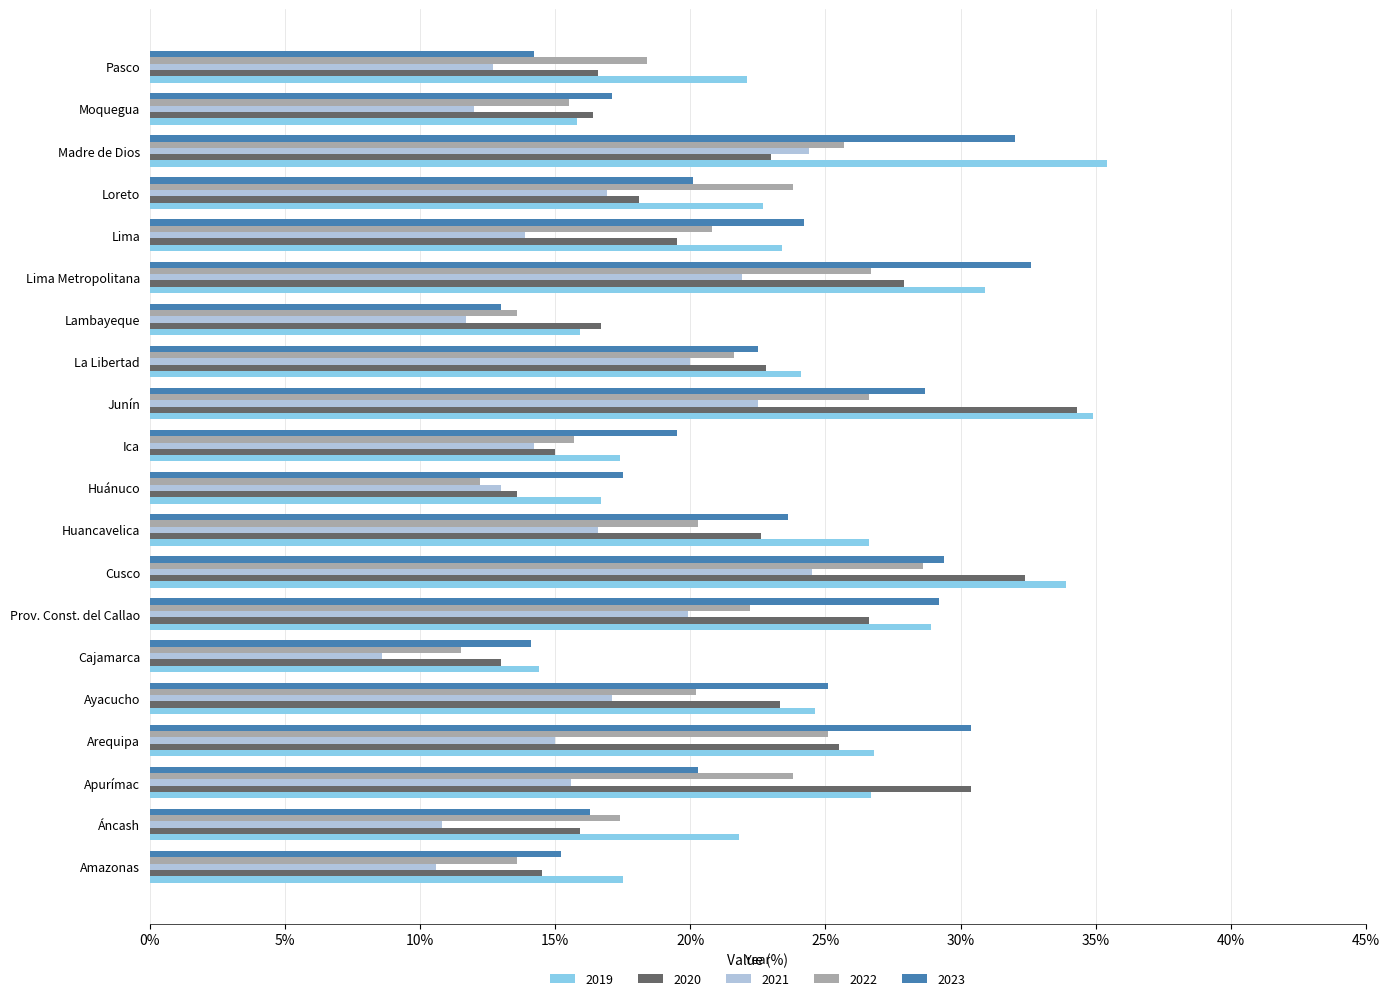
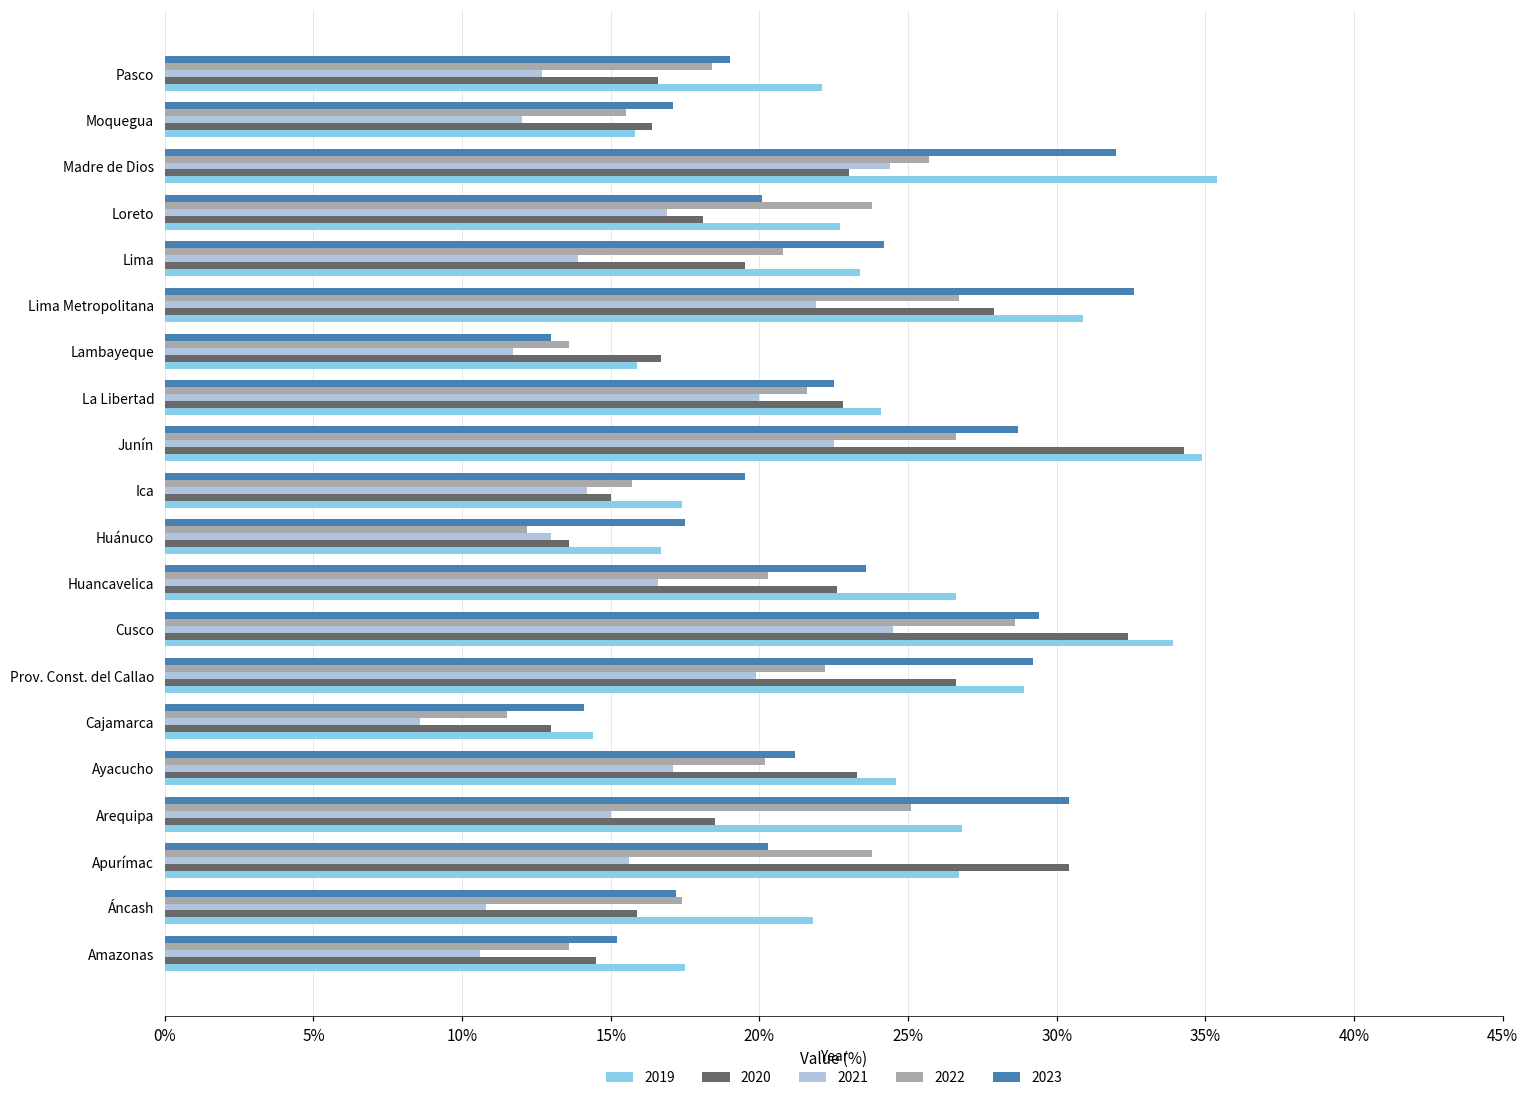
2023, Pasco: 14.2% -> 19.0%
2023, Ayacucho: 25.1% -> 21.2%
2020, Arequipa: 25.5% -> 18.5%
2023, Áncash: 16.3% -> 17.2%
